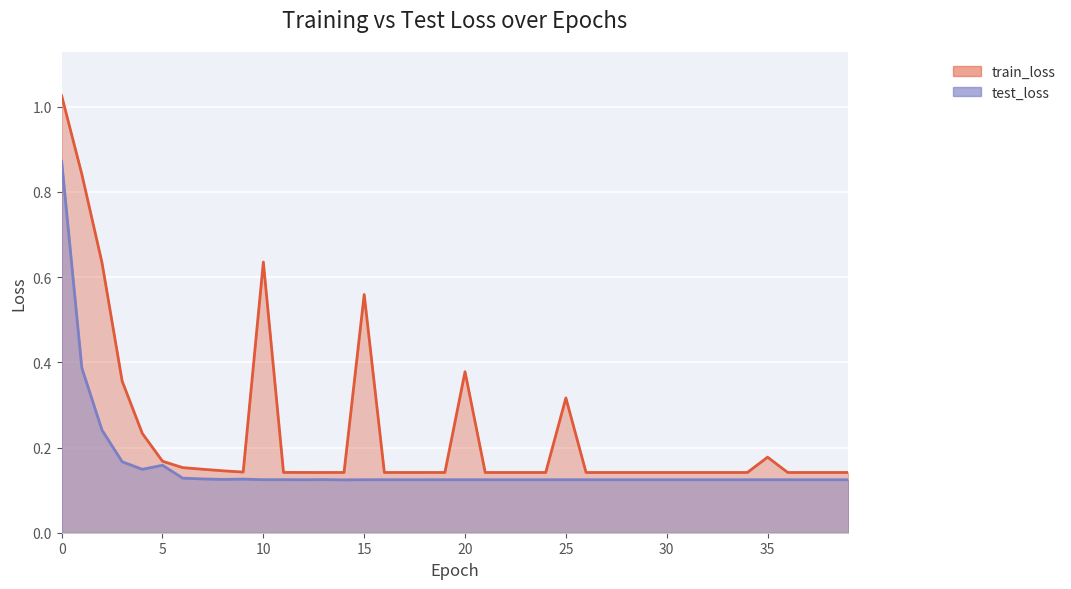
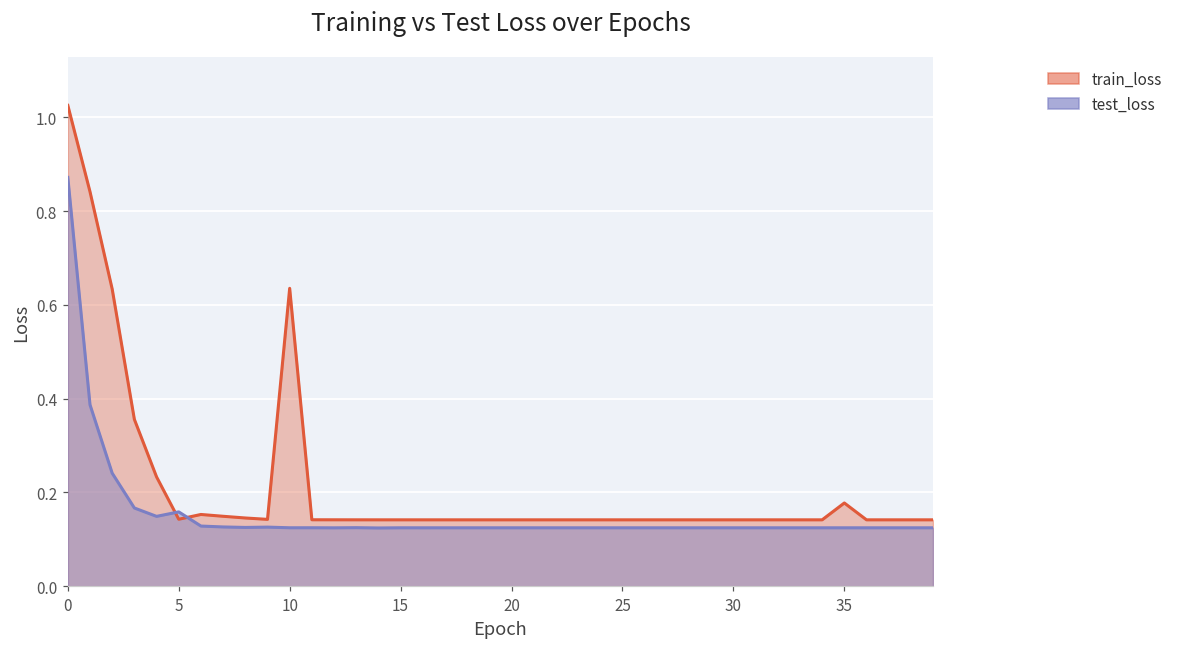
train_loss, 5: 0.17 -> 0.14
train_loss, 15: 0.56 -> 0.14
train_loss, 20: 0.38 -> 0.14
train_loss, 25: 0.32 -> 0.14
